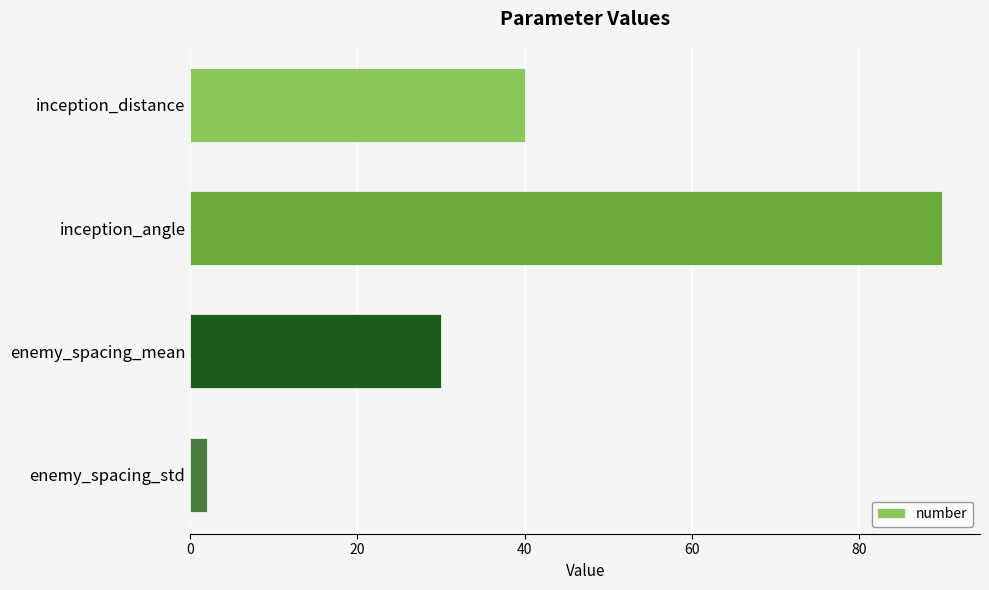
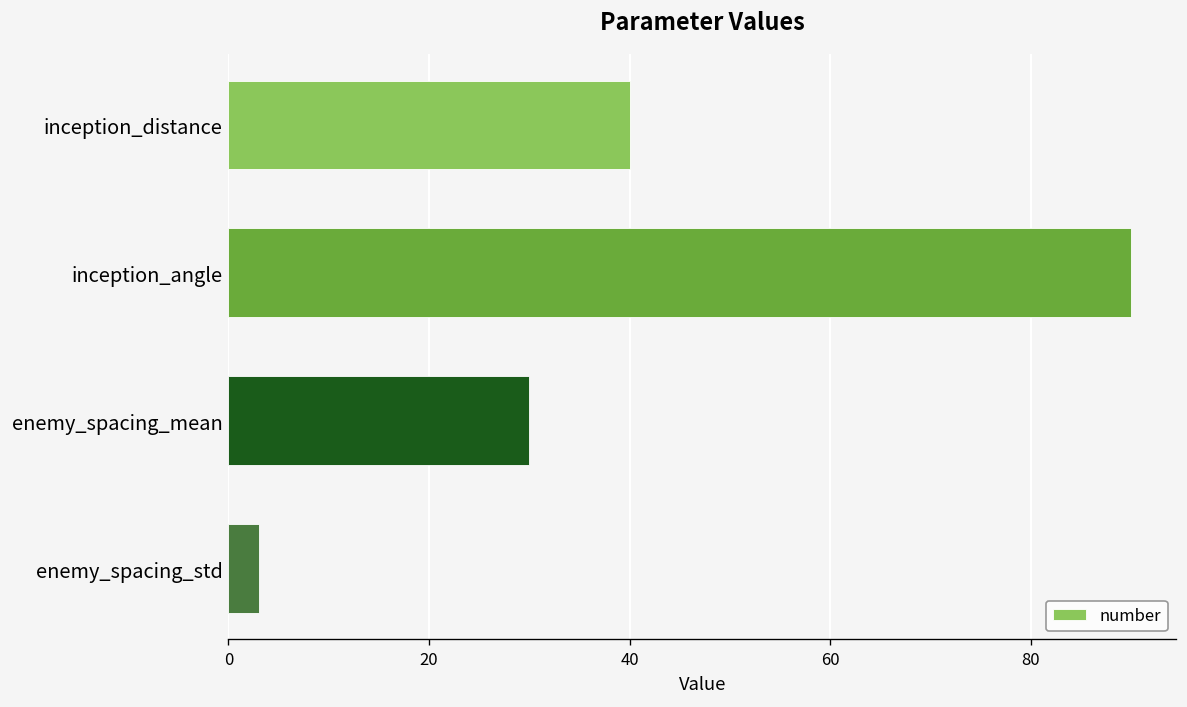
enemy_spacing_std: 2 -> 3
